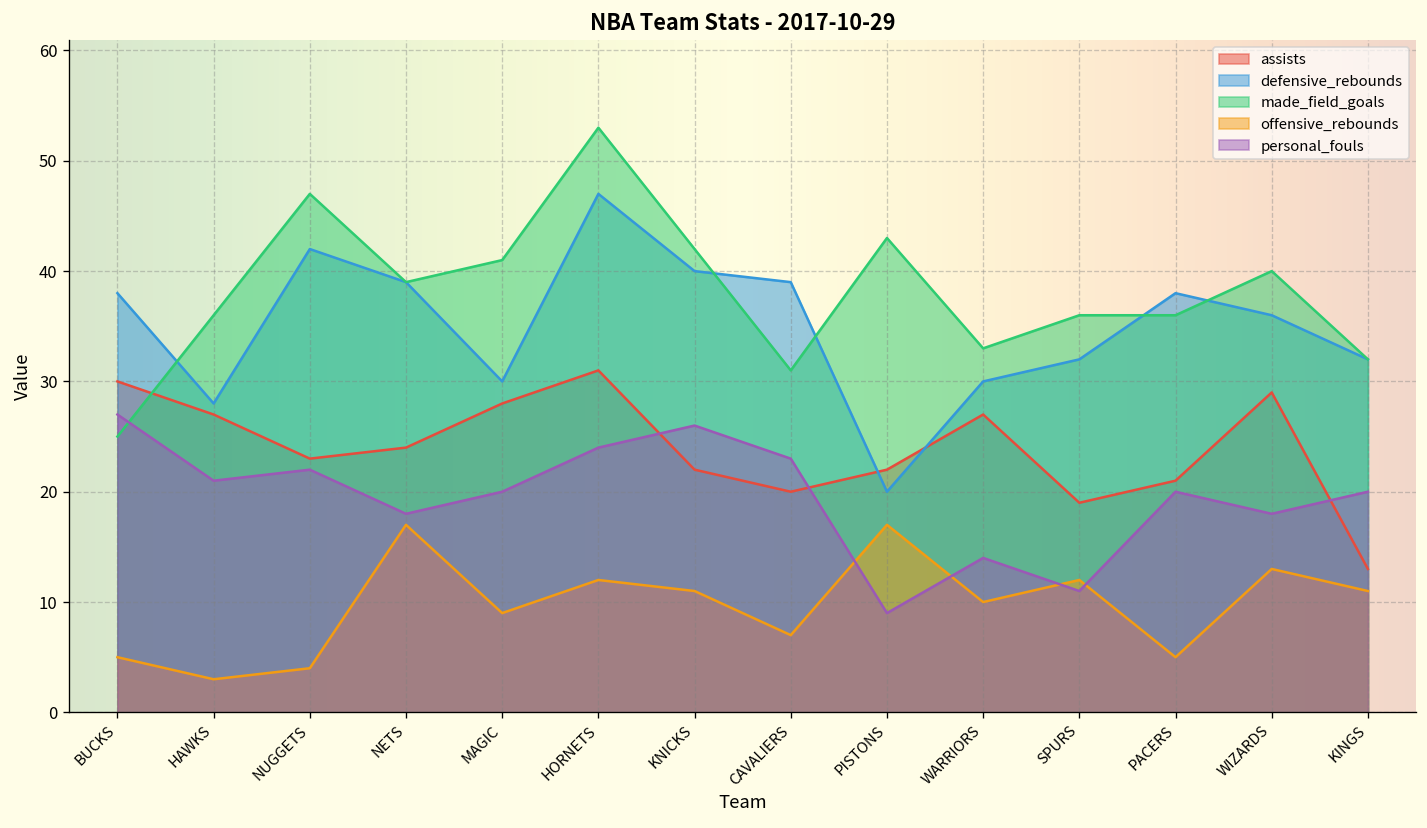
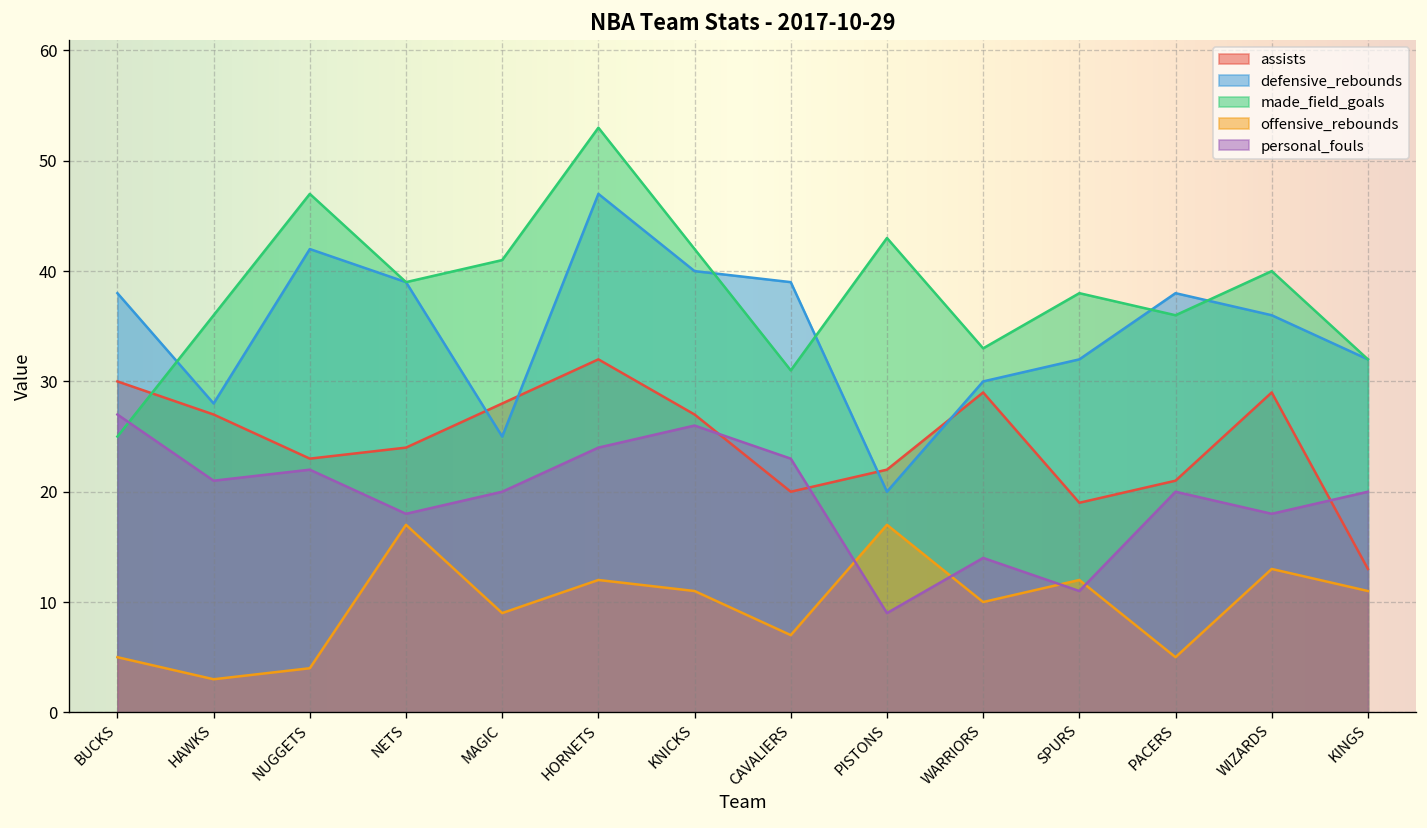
defensive_rebounds, MAGIC: 30 -> 25
assists, HORNETS: 31 -> 32
assists, KNICKS: 22 -> 27
assists, WARRIORS: 27 -> 29
made_field_goals, SPURS: 36 -> 38
